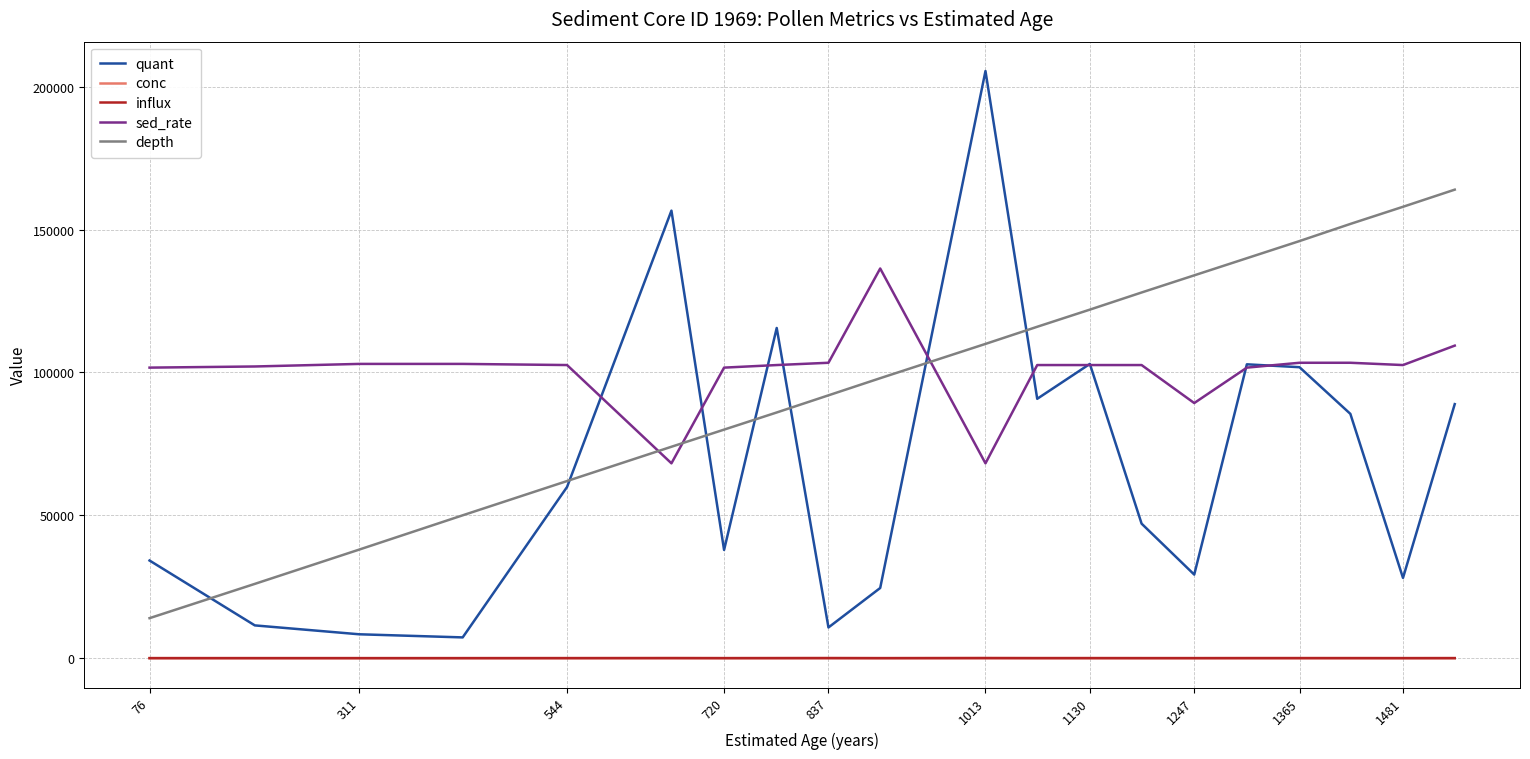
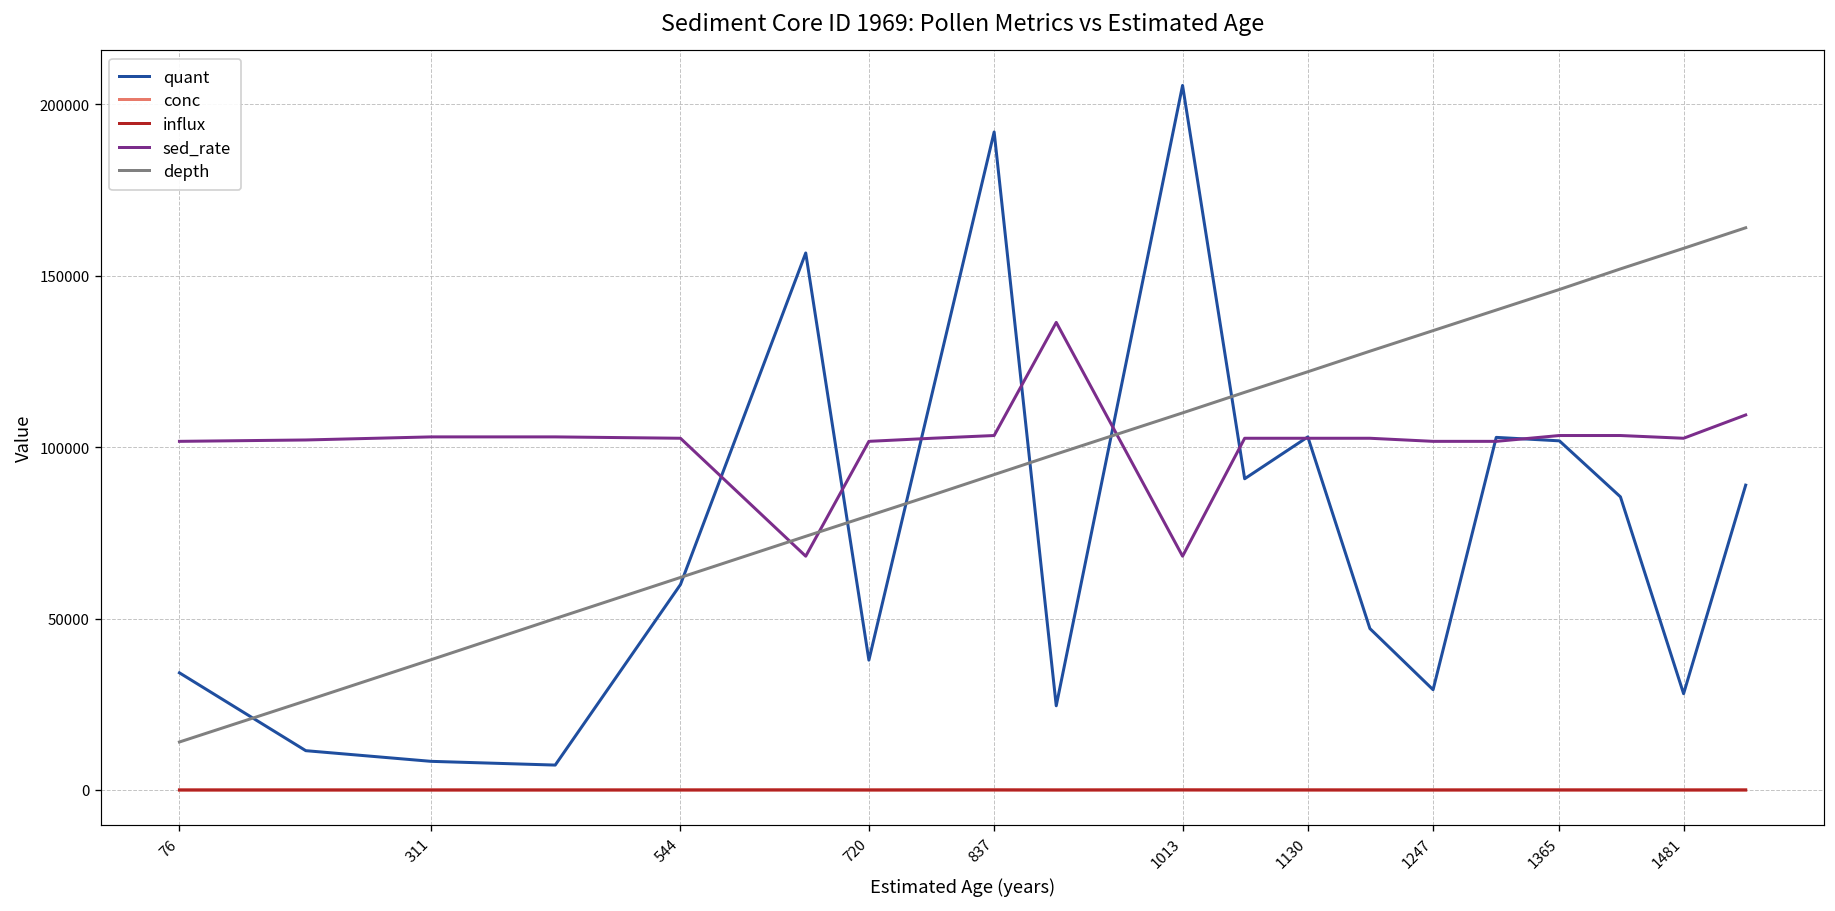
quant, 837: 11000 -> 192000
sed_rate, 1247: 89000 -> 102000
